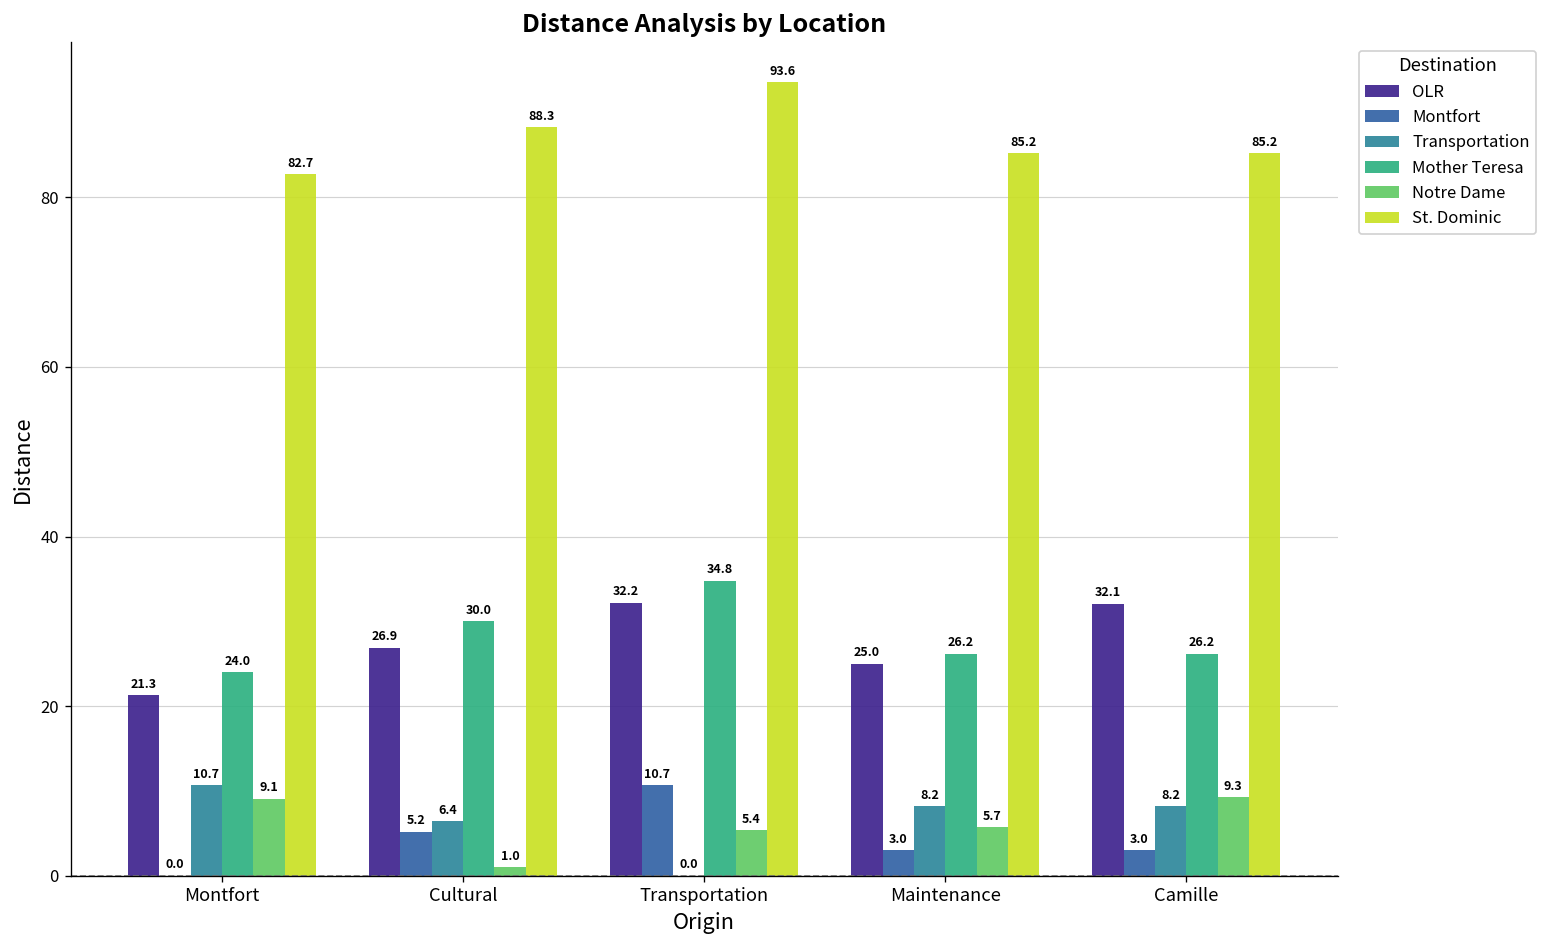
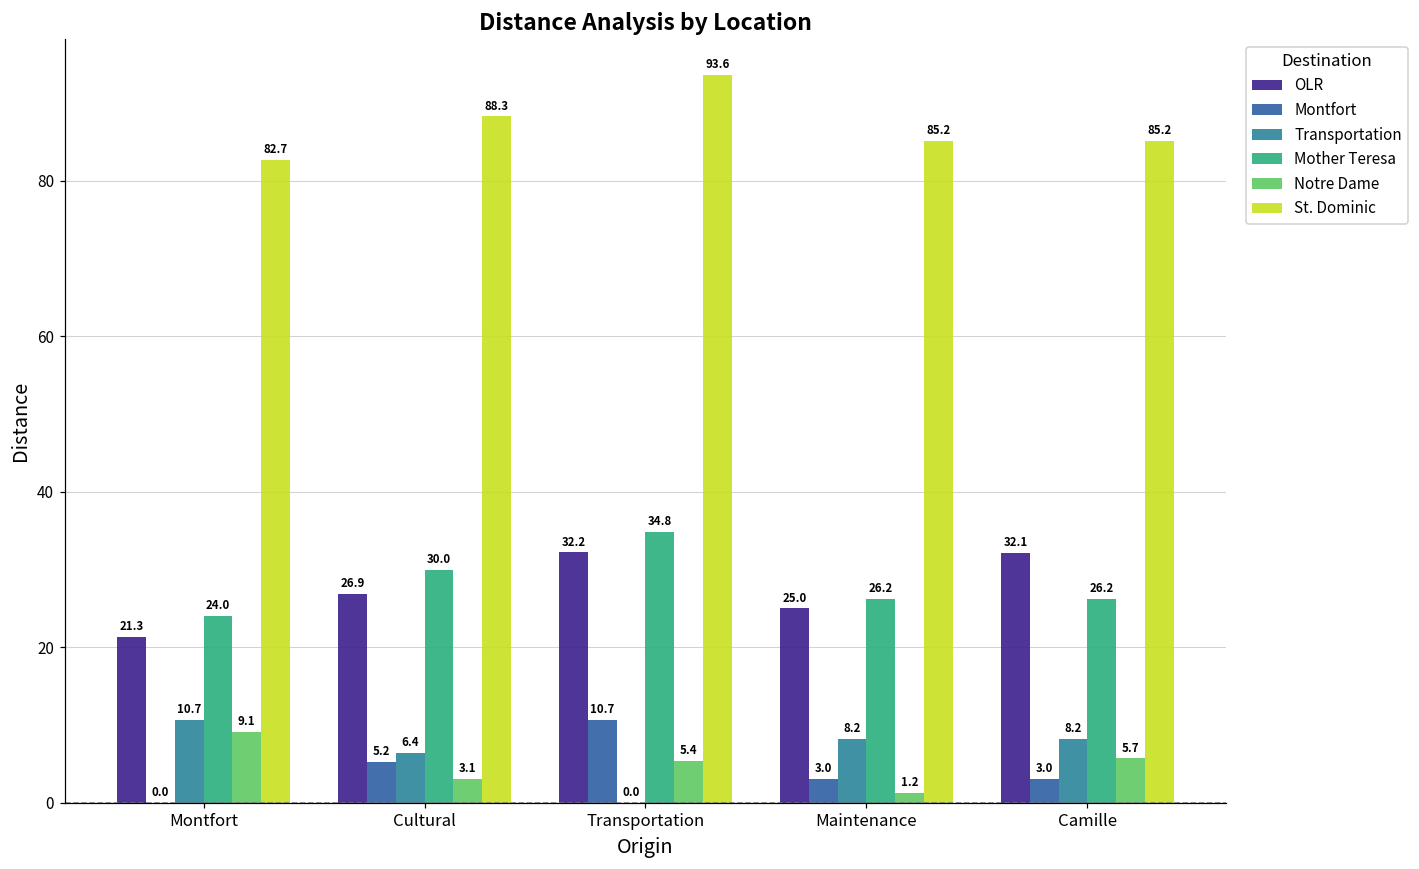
Notre Dame, Cultural: 1.0 -> 3.1
Notre Dame, Maintenance: 5.7 -> 1.2
Notre Dame, Camille: 9.3 -> 5.7
